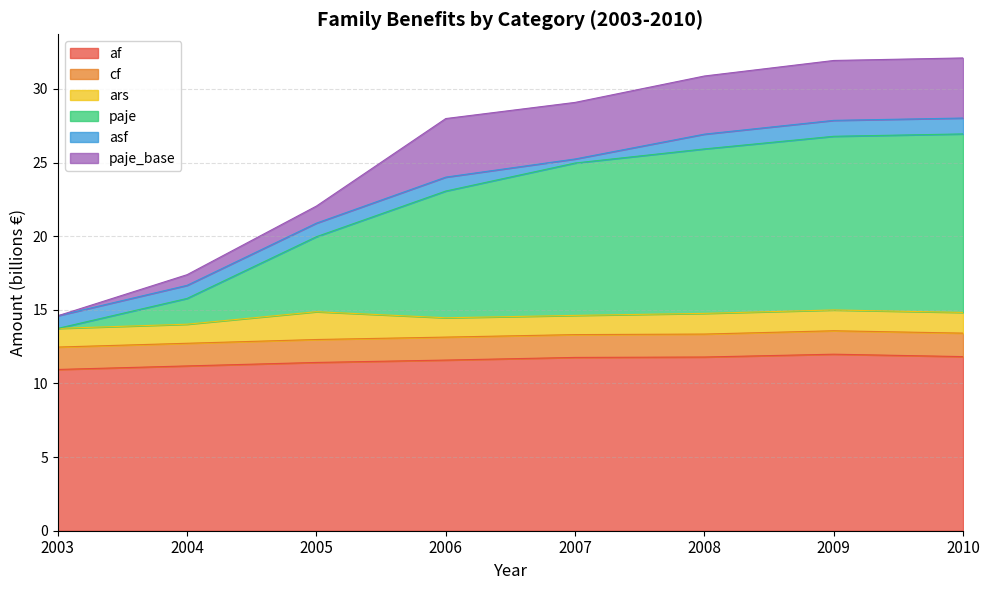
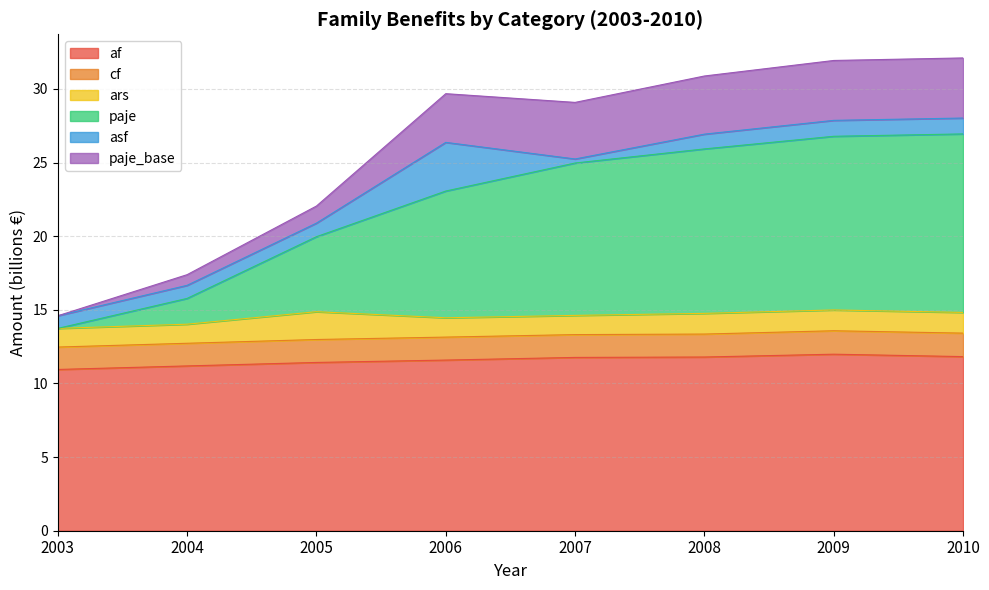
asf, 2006: 0.9 -> 3.3
paje_base, 2006: 4.0 -> 3.3
